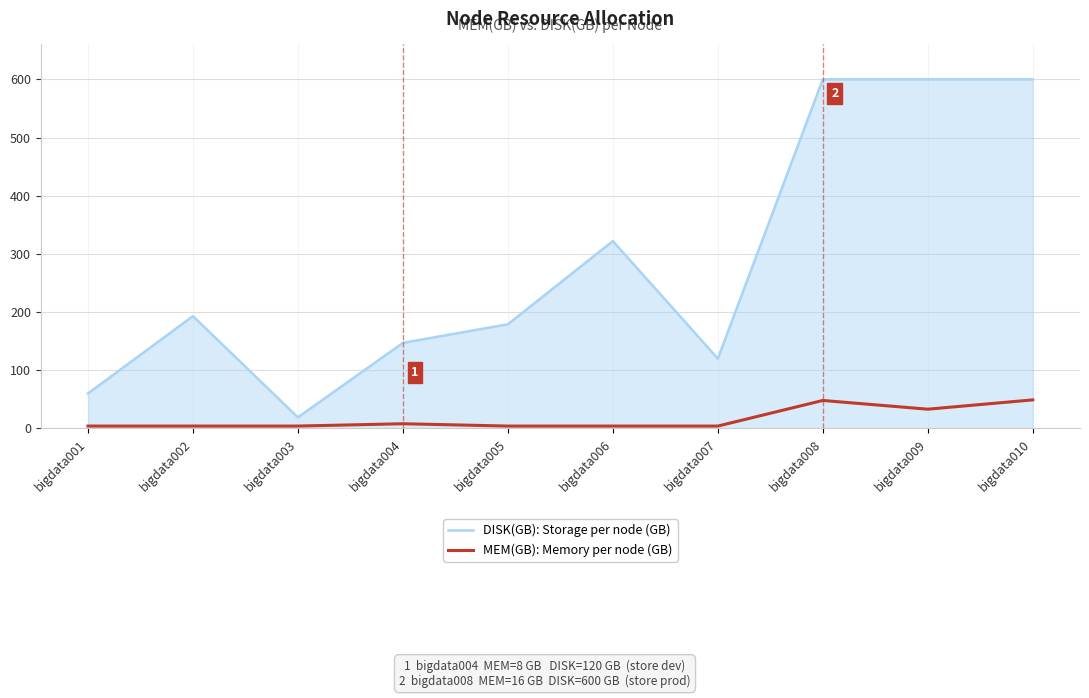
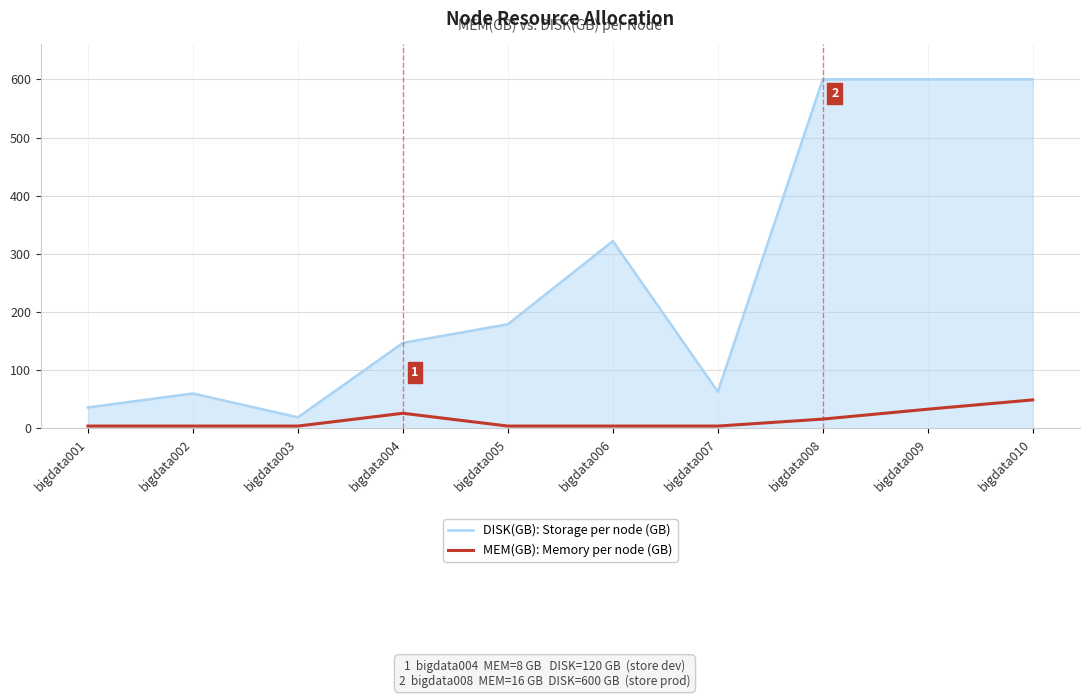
DISK(GB): Storage per node (GB), bigdata001: 60 -> 40
DISK(GB): Storage per node (GB), bigdata002: 190 -> 60
MEM(GB): Memory per node (GB), bigdata004: 10 -> 30
DISK(GB): Storage per node (GB), bigdata007: 120 -> 60
MEM(GB): Memory per node (GB), bigdata008: 50 -> 20
